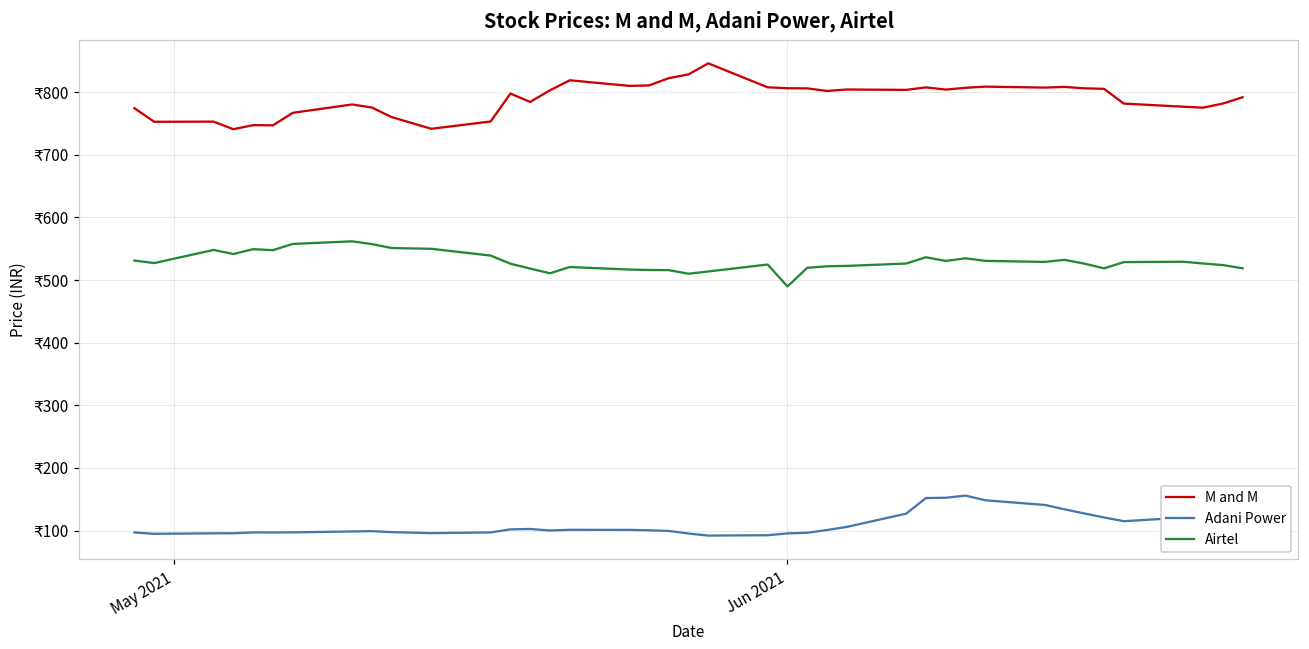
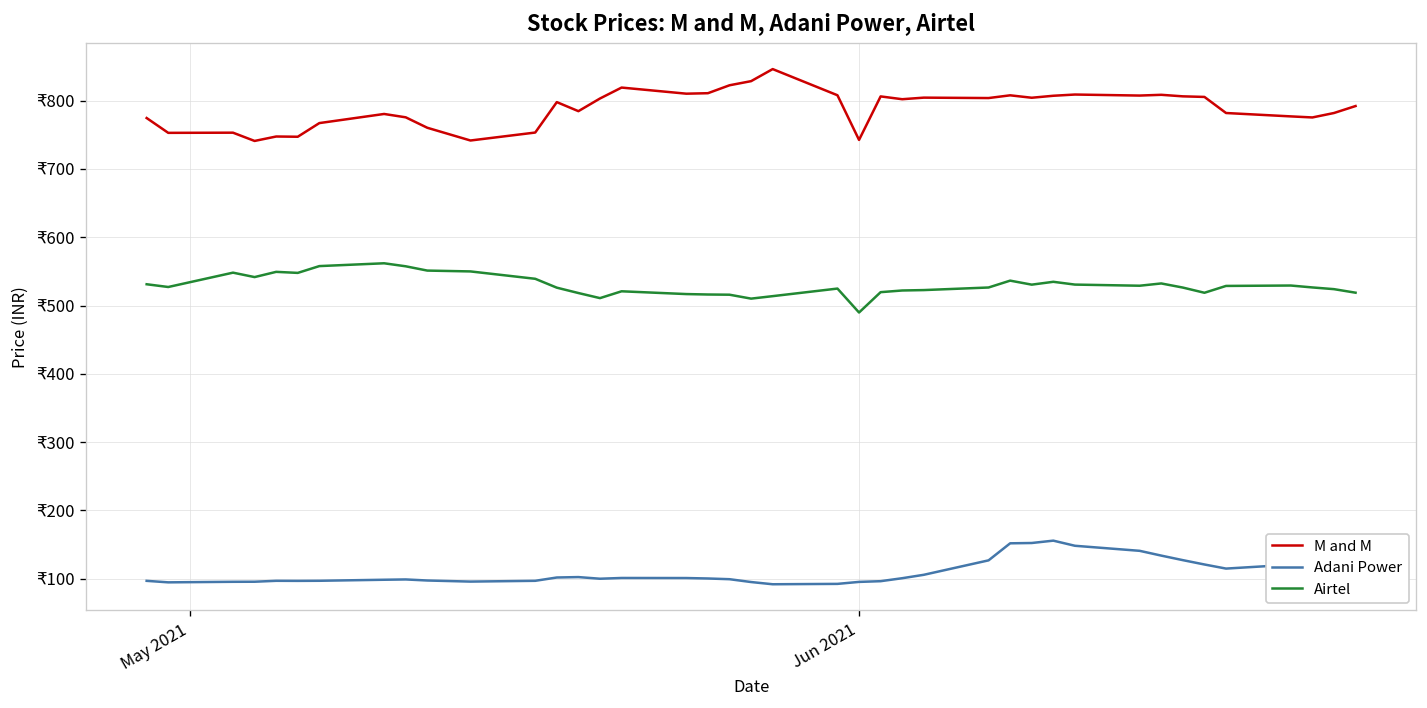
M and M, Jun 2021: ₹810 -> ₹740
